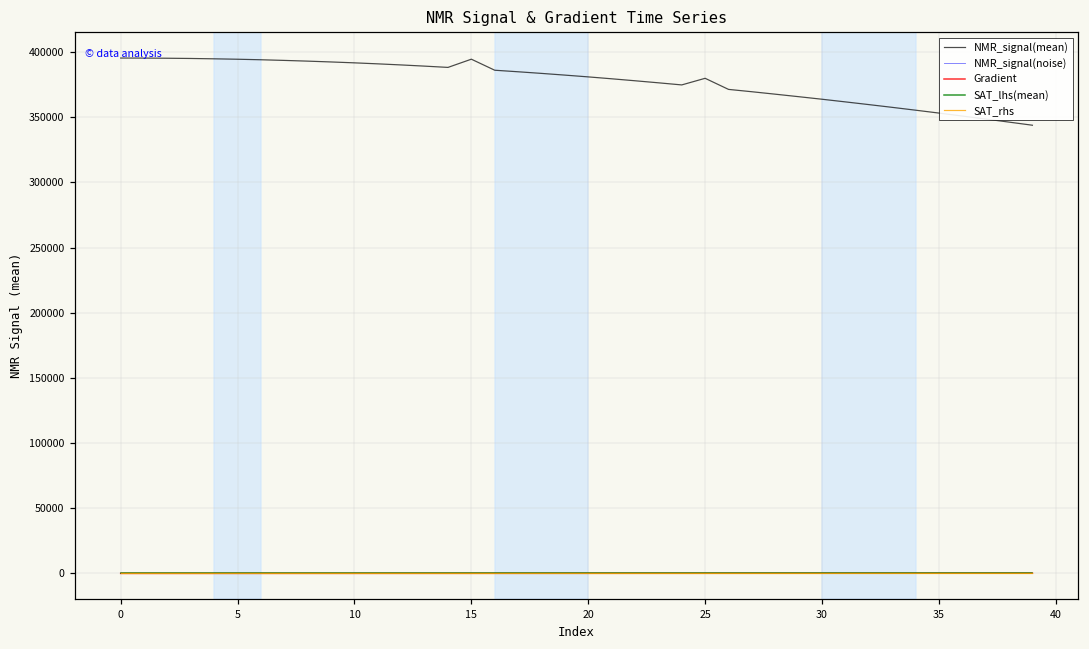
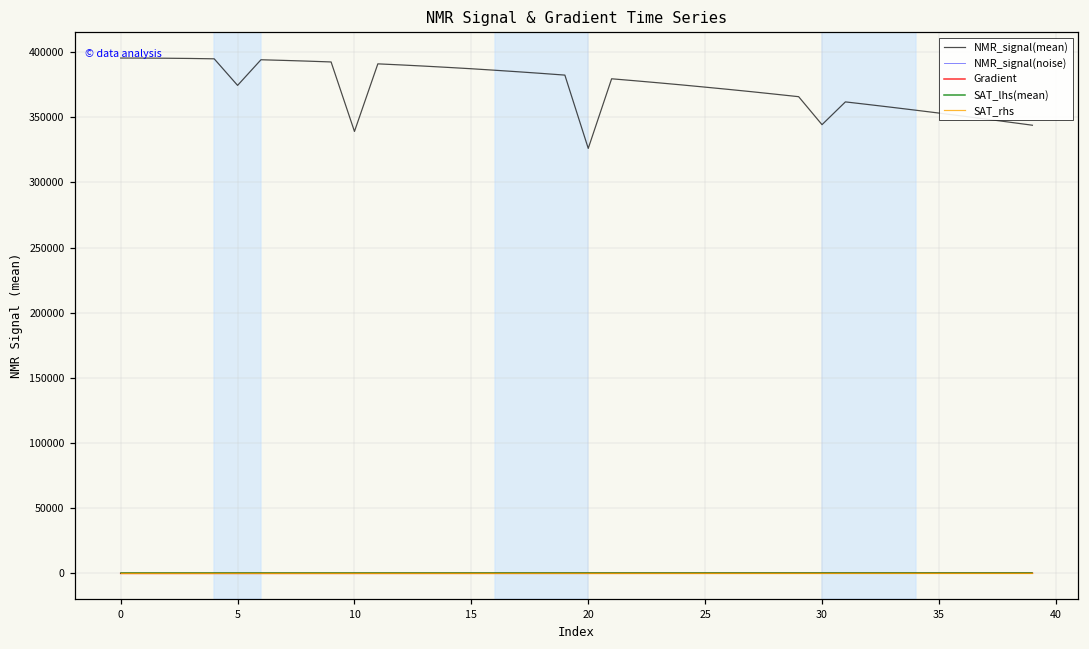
NMR_signal(mean), 5: 395000 -> 375000
NMR_signal(mean), 10: 392000 -> 339000
NMR_signal(mean), 15: 395000 -> 387000
NMR_signal(mean), 20: 381000 -> 326000
NMR_signal(mean), 25: 380000 -> 373000
NMR_signal(mean), 30: 364000 -> 344000
